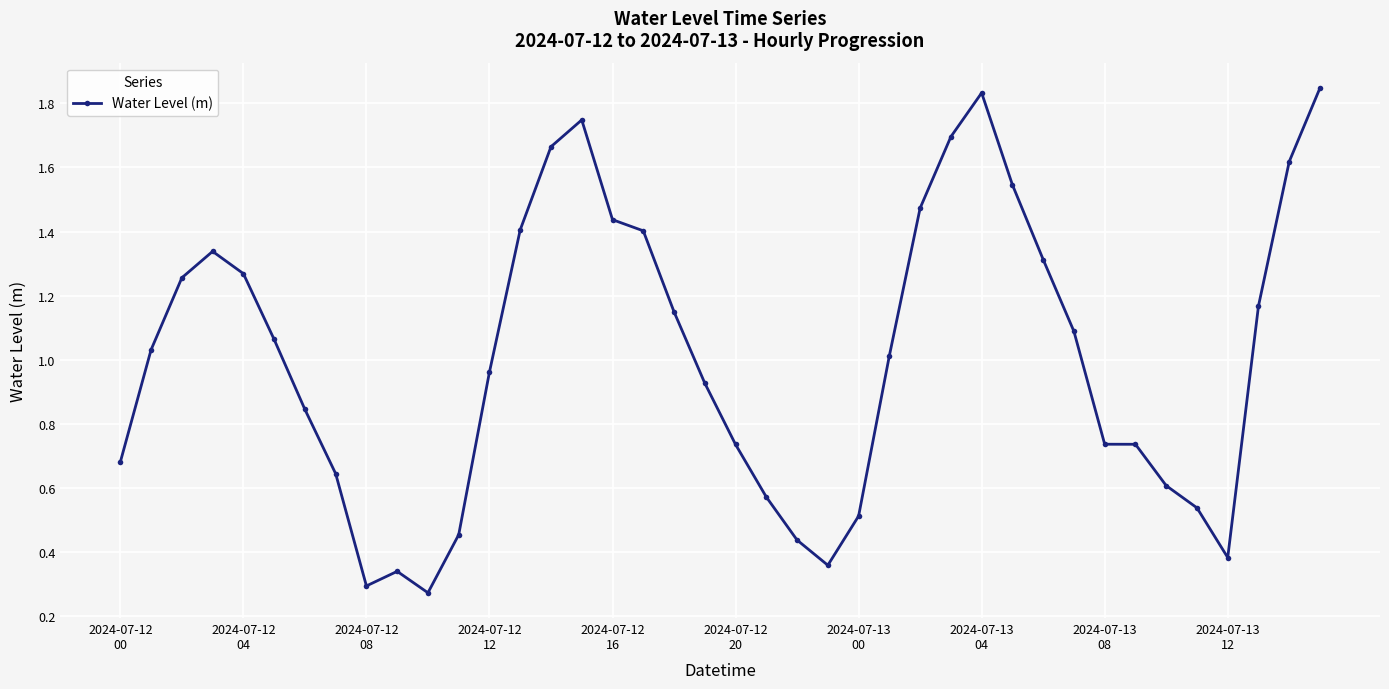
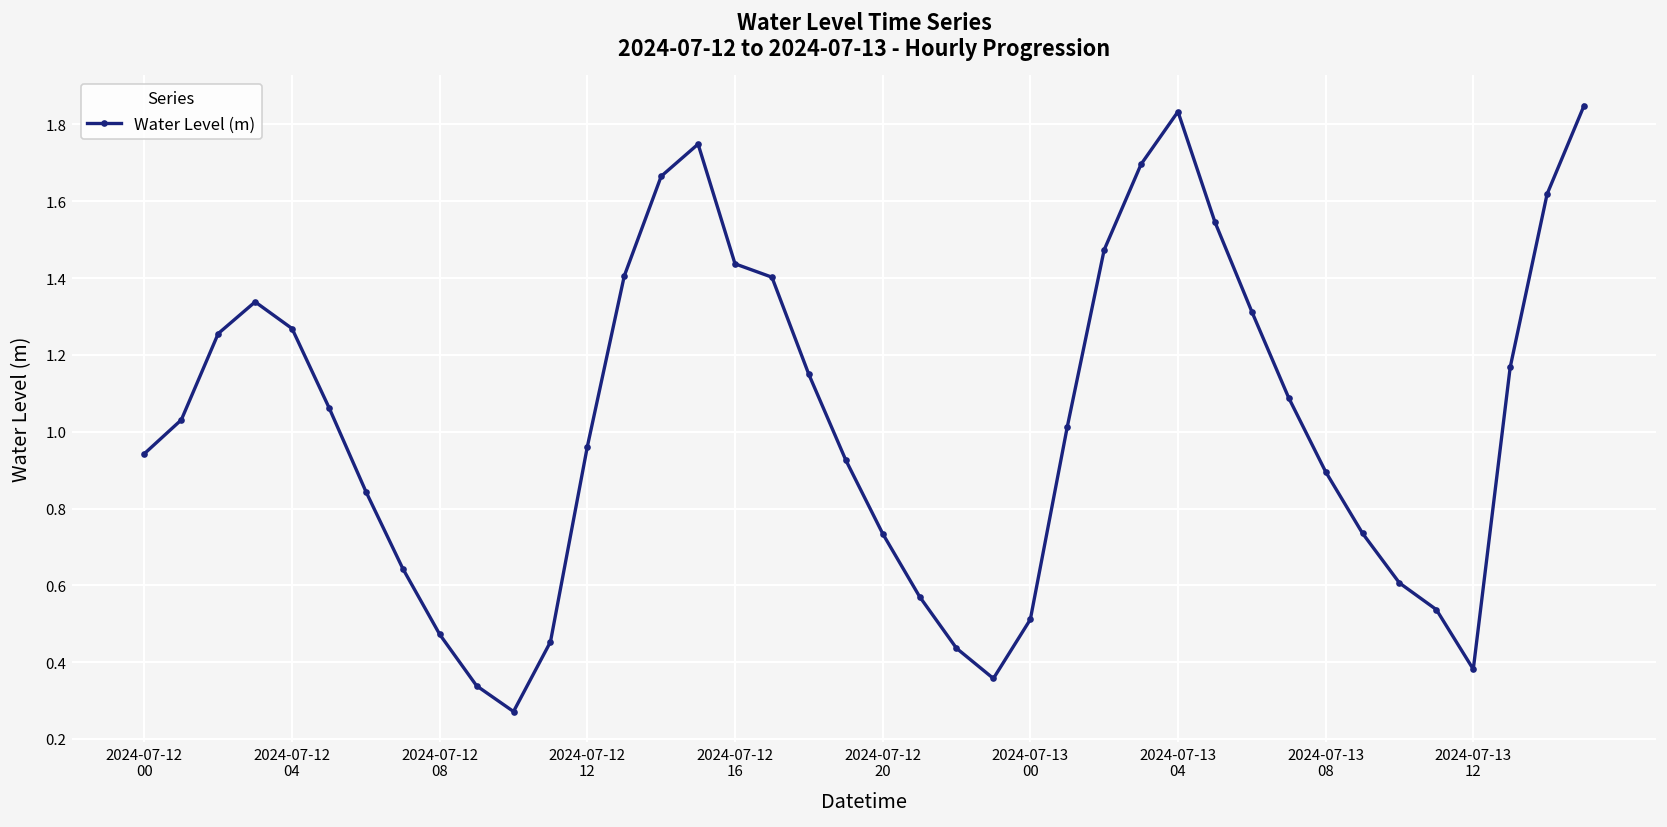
2024-07-12 00: 0.68 -> 0.94
2024-07-12 08: 0.29 -> 0.47
2024-07-13 08: 0.74 -> 0.90
